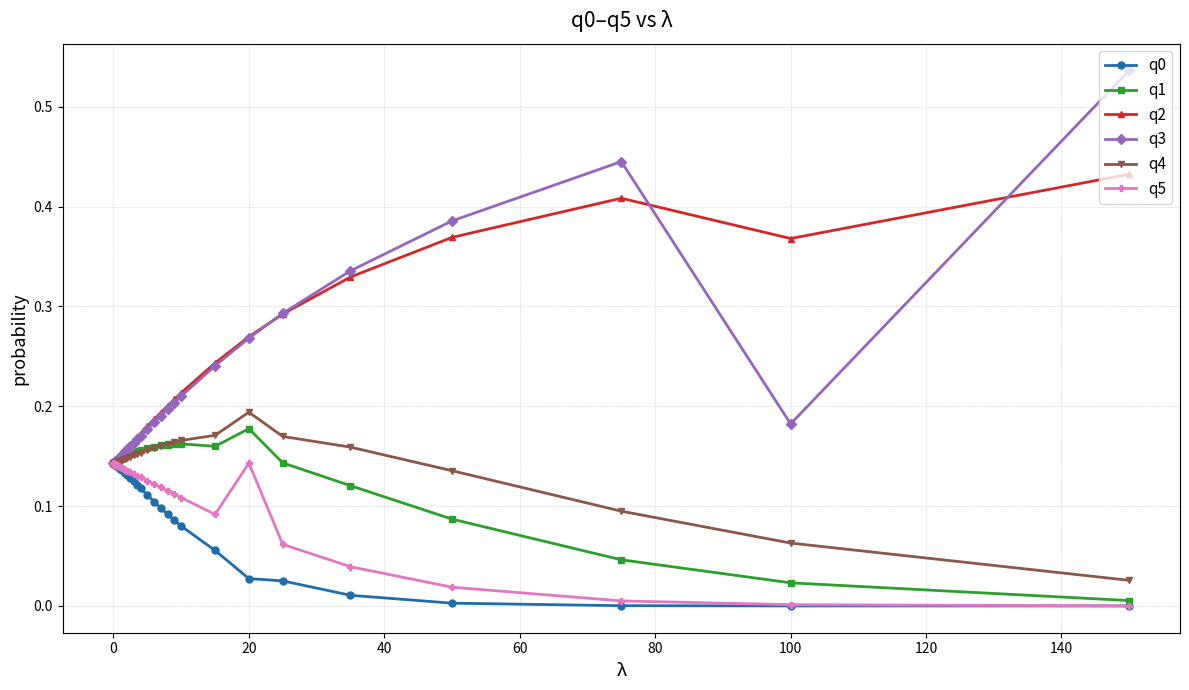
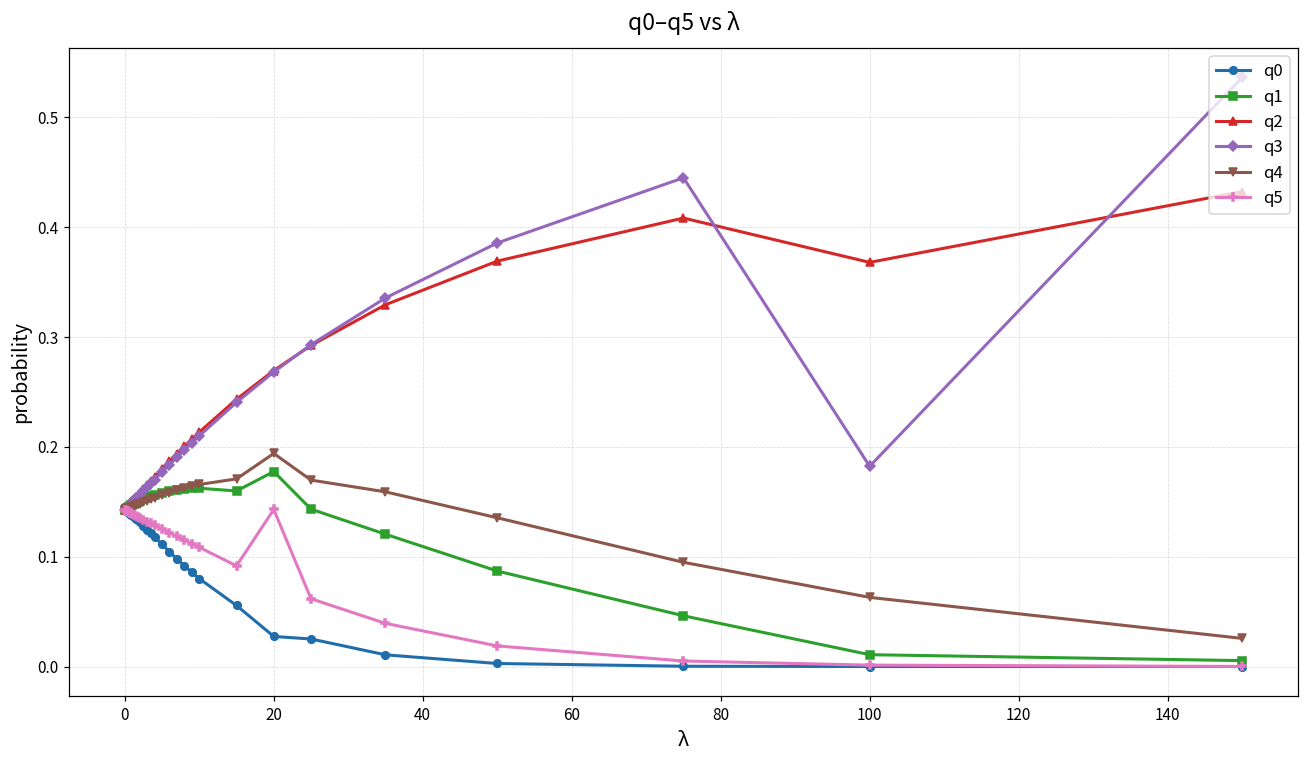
q1, 100: 0.02 -> 0.01
